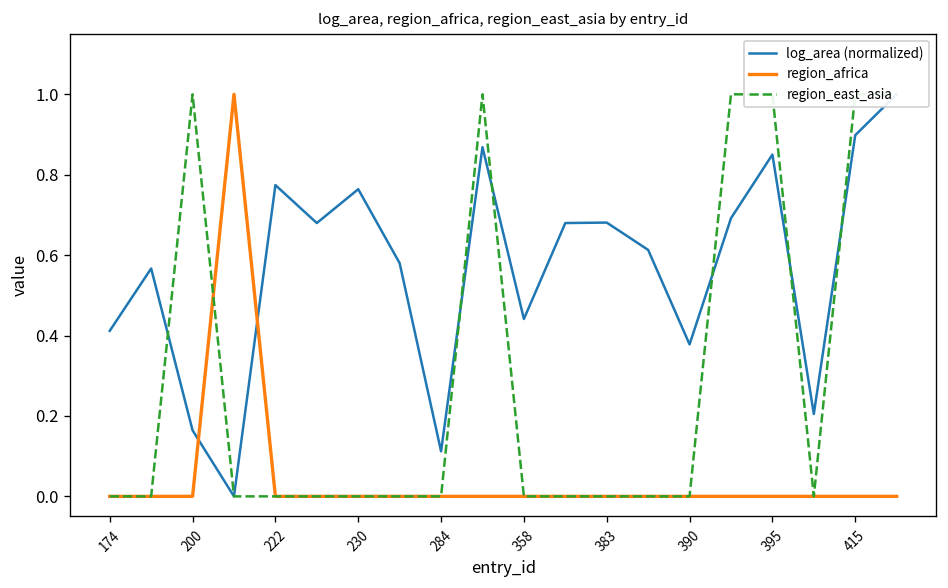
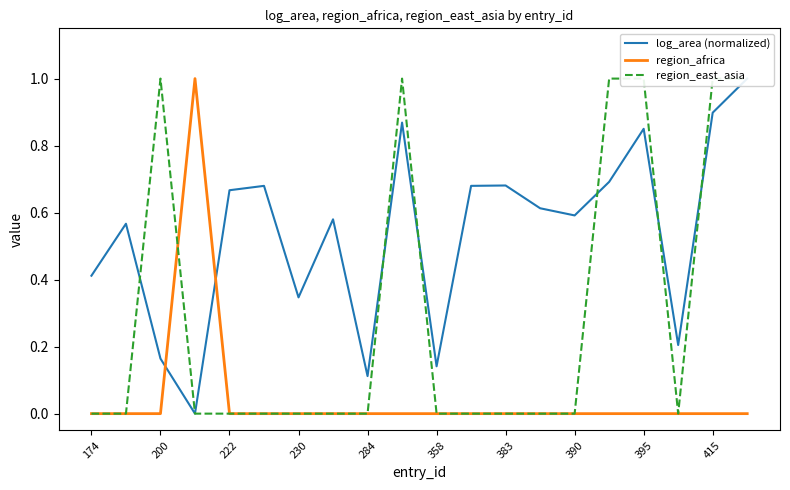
log_area (normalized), 222: 0.77 -> 0.67
log_area (normalized), 230: 0.76 -> 0.35
log_area (normalized), 358: 0.44 -> 0.14
log_area (normalized), 390: 0.38 -> 0.59
